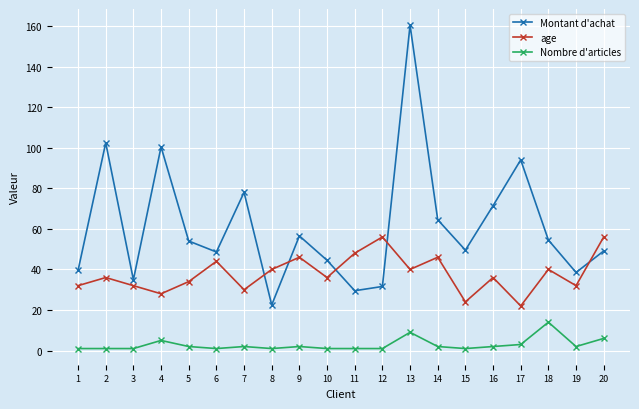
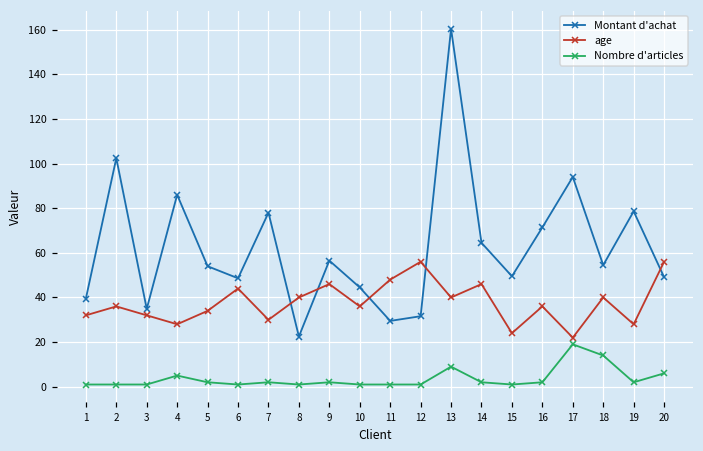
Montant d'achat, 4: 100 -> 86
Nombre d'articles, 17: 3 -> 19
Montant d'achat, 19: 39 -> 79
age, 19: 32 -> 28
